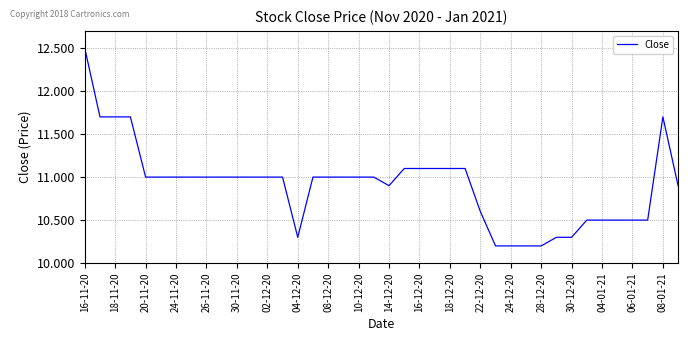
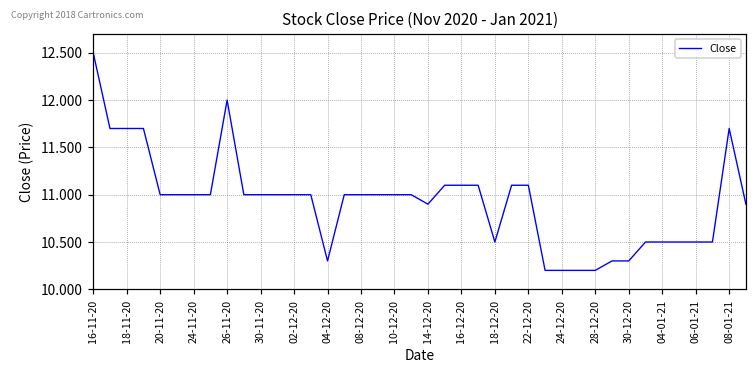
26-11-20: 11 -> 12
18-12-20: 11.1 -> 10.5
22-12-20: 10.6 -> 11.1
